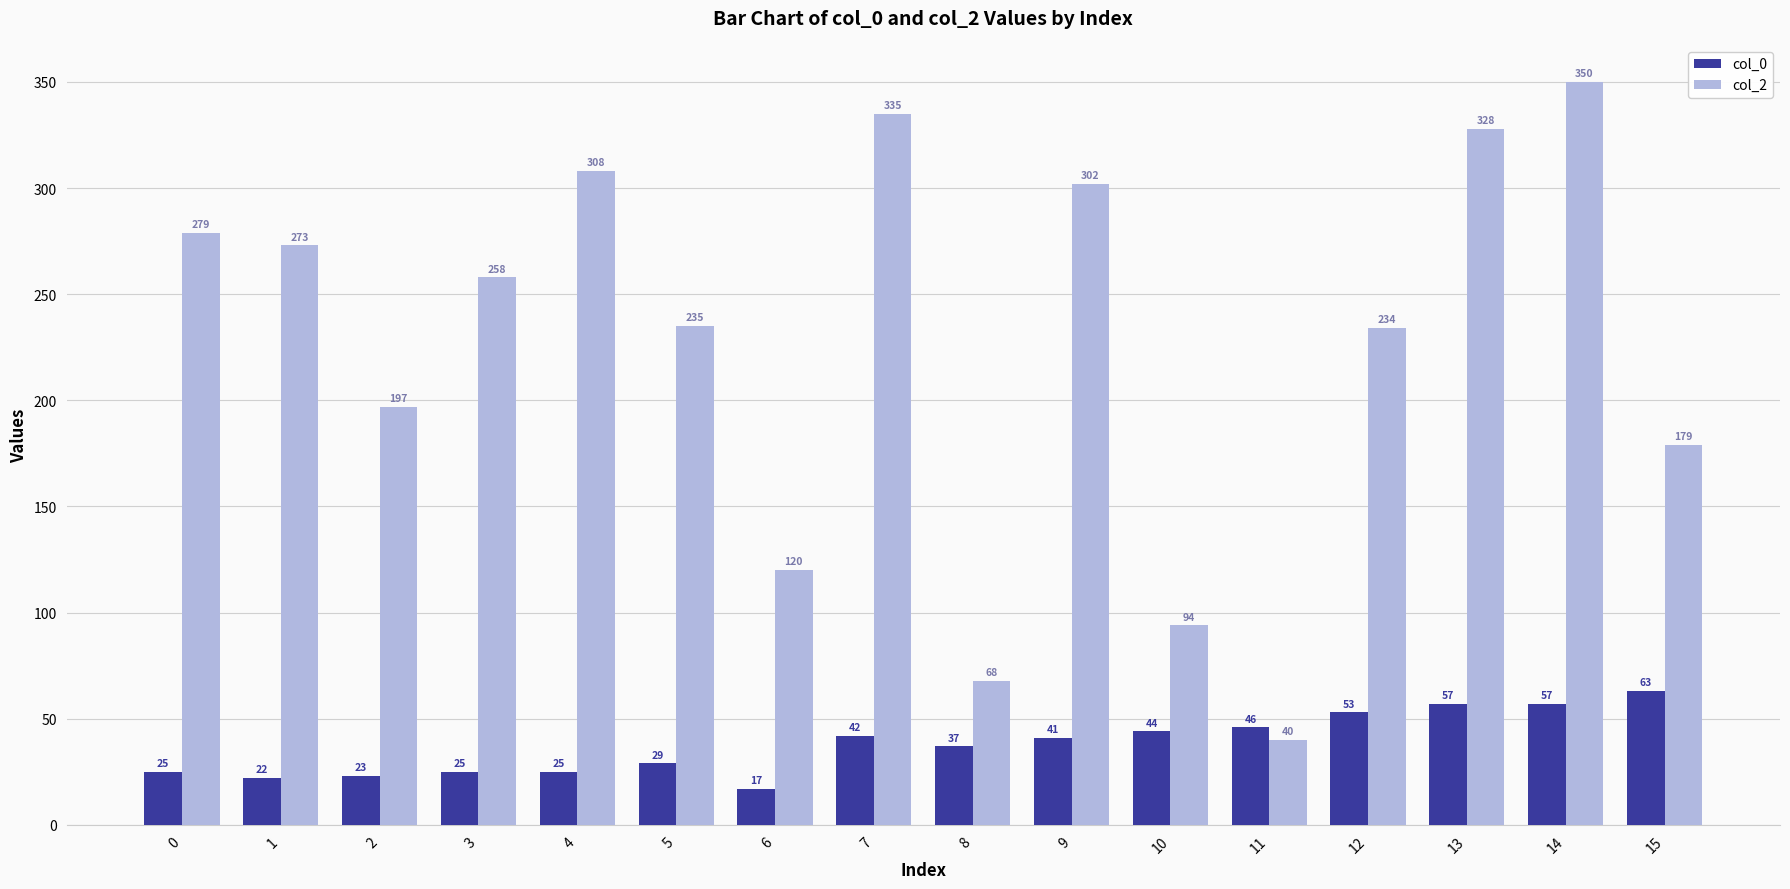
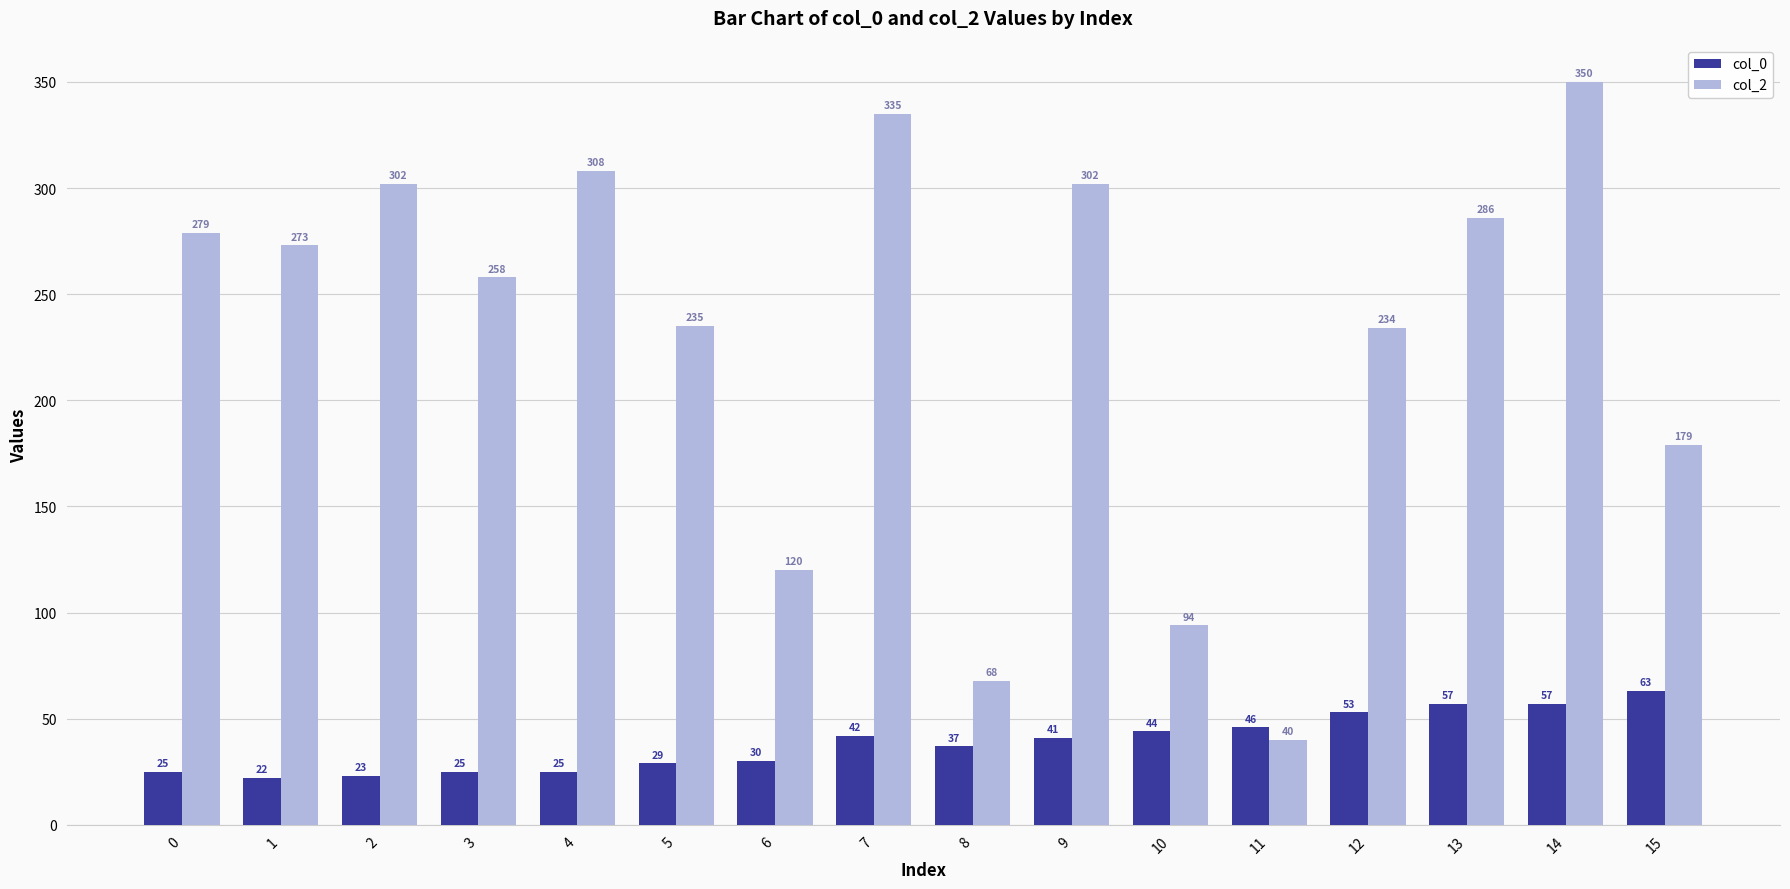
col_2, 2: 197 -> 302
col_0, 6: 17 -> 30
col_2, 13: 328 -> 286
